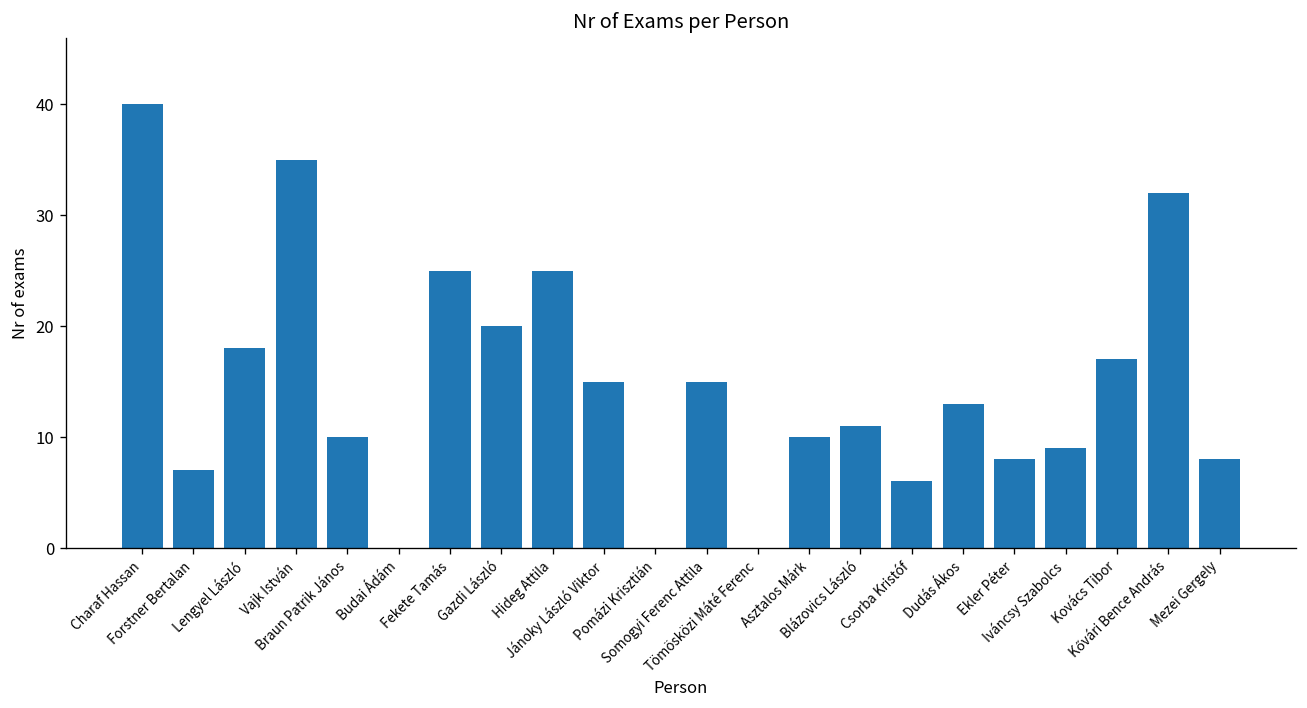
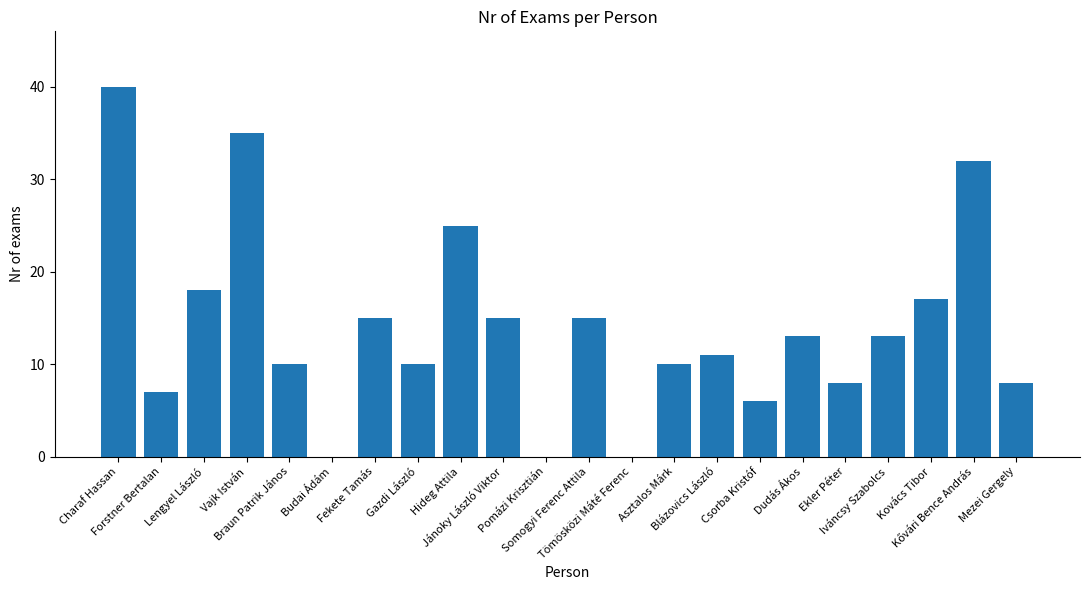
Fekete Tamás: 25 -> 15
Gazdi László: 20 -> 10
Iváncsy Szabolcs: 9 -> 13
